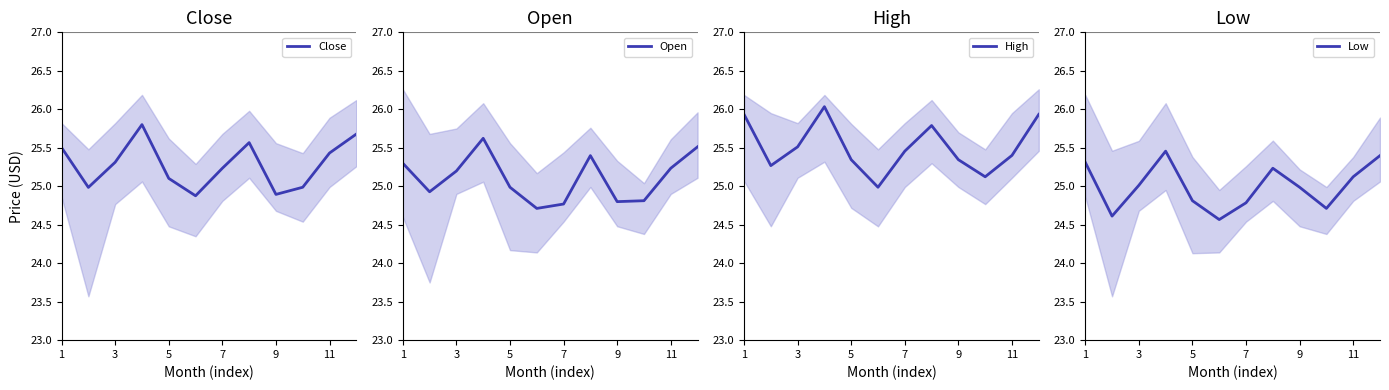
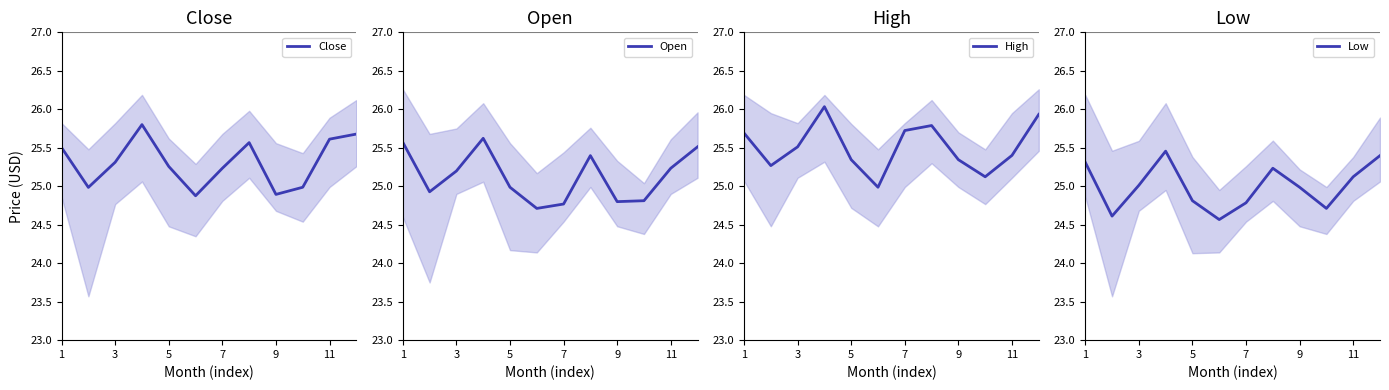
Close, Close, 5: 25.1 -> 25.3
Close, Close, 11: 25.4 -> 25.6
Open, Open, 1: 25.3 -> 25.6
High, High, 1: 25.9 -> 25.7
High, High, 7: 25.5 -> 25.7
